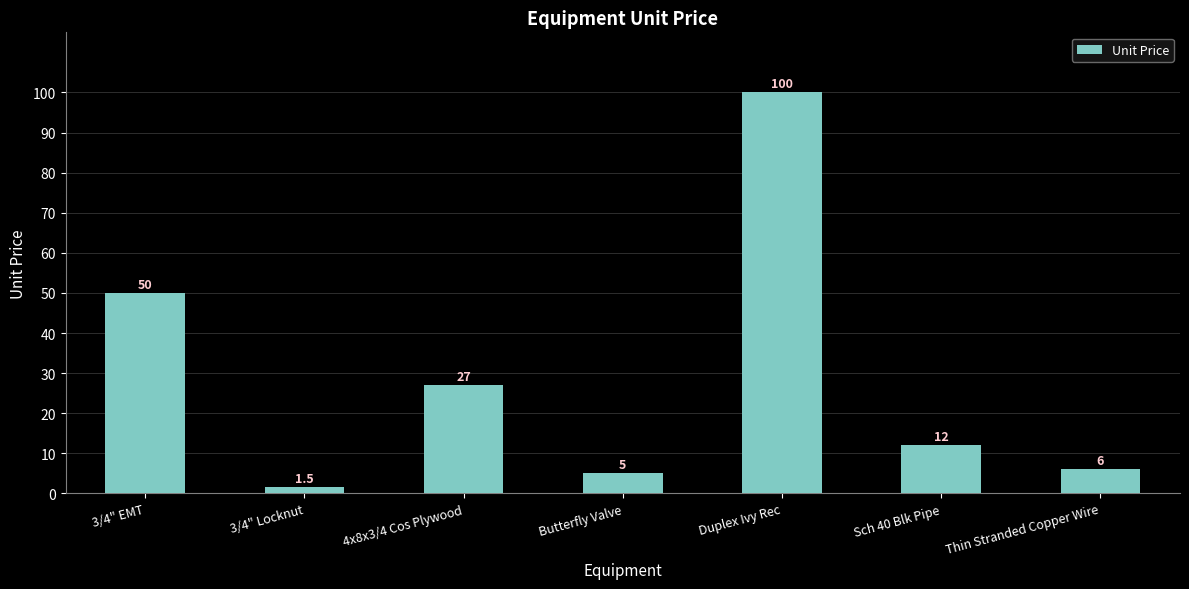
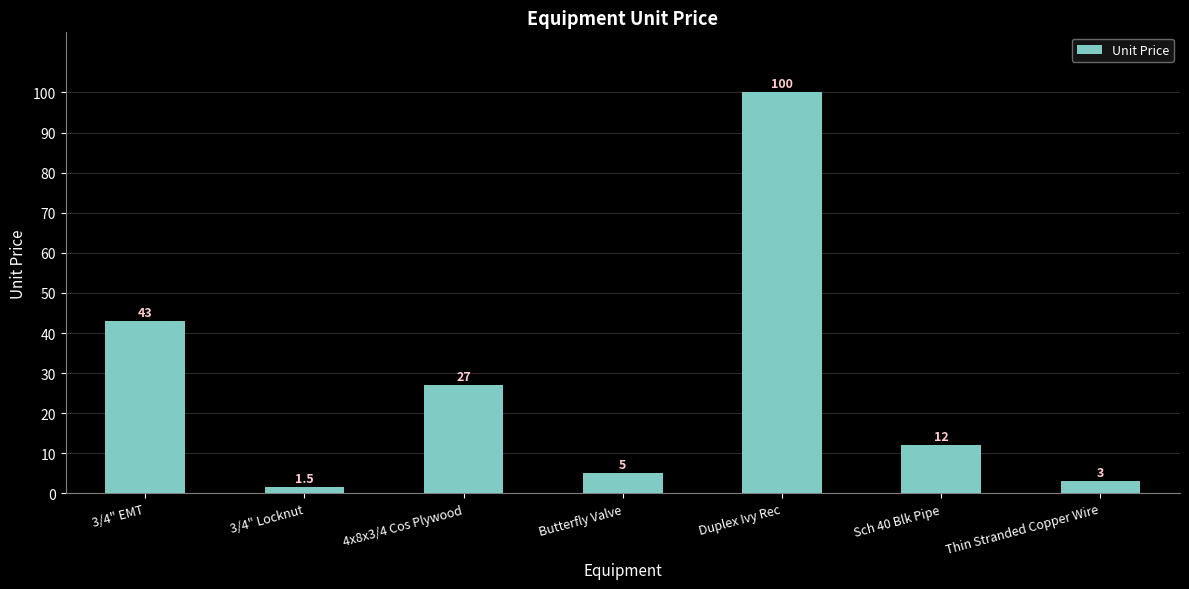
3/4" EMT: 50 -> 43
Thin Stranded Copper Wire: 6 -> 3
